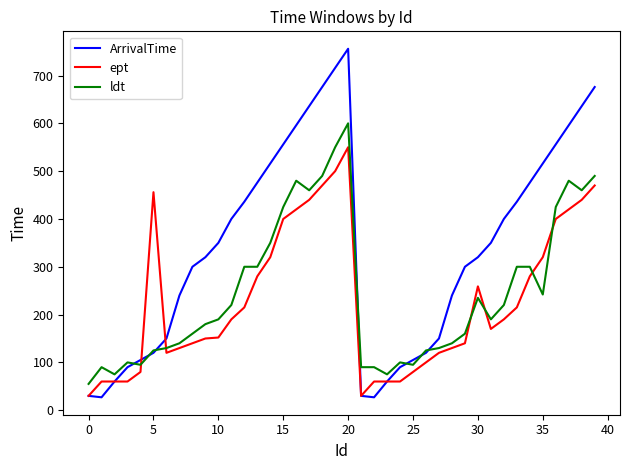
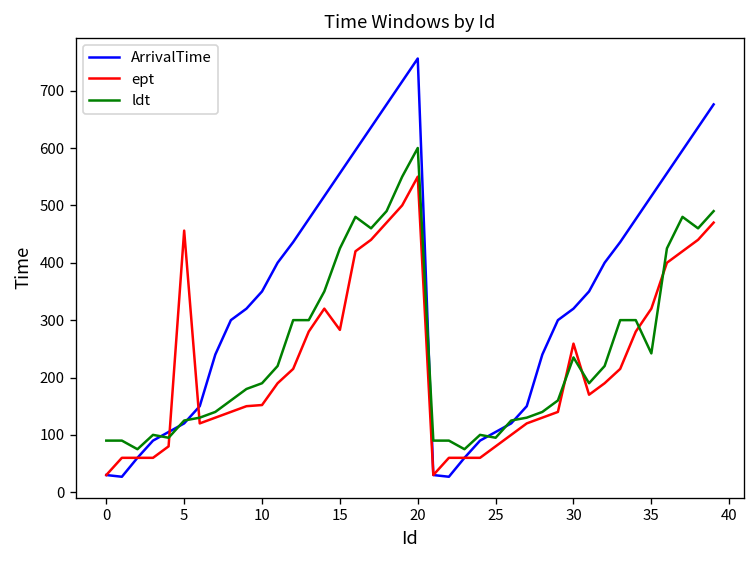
ldt, 0: 60 -> 90
ept, 15: 400 -> 280
